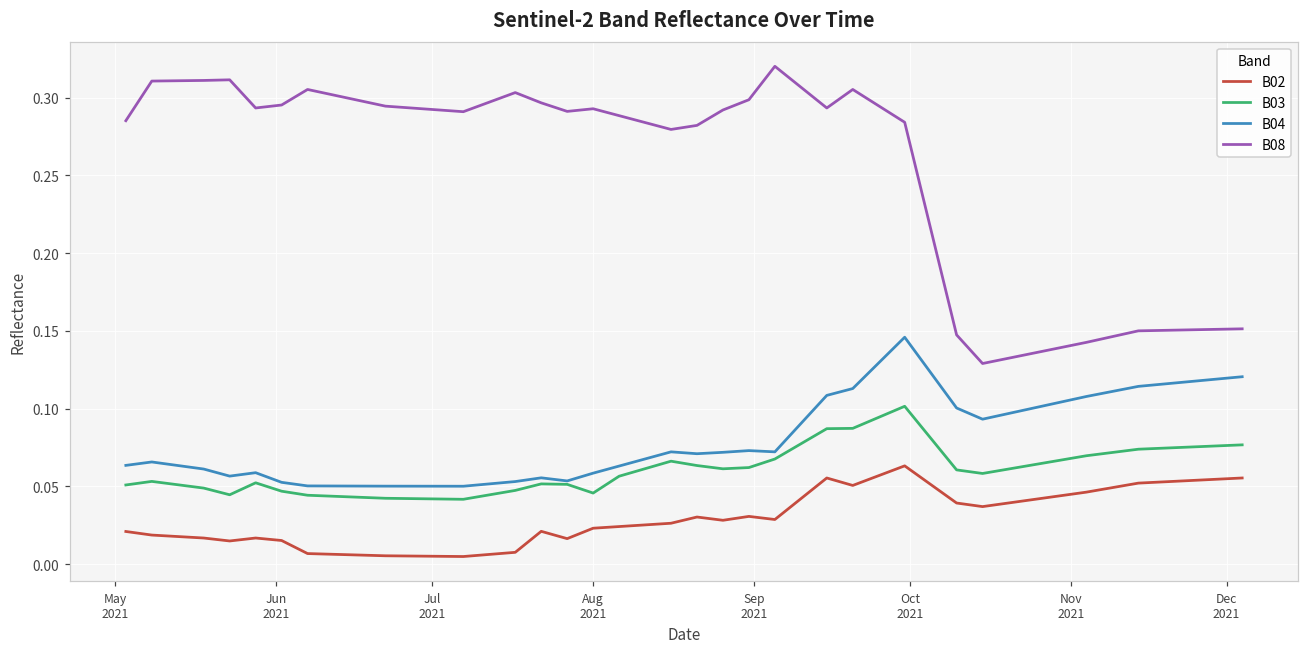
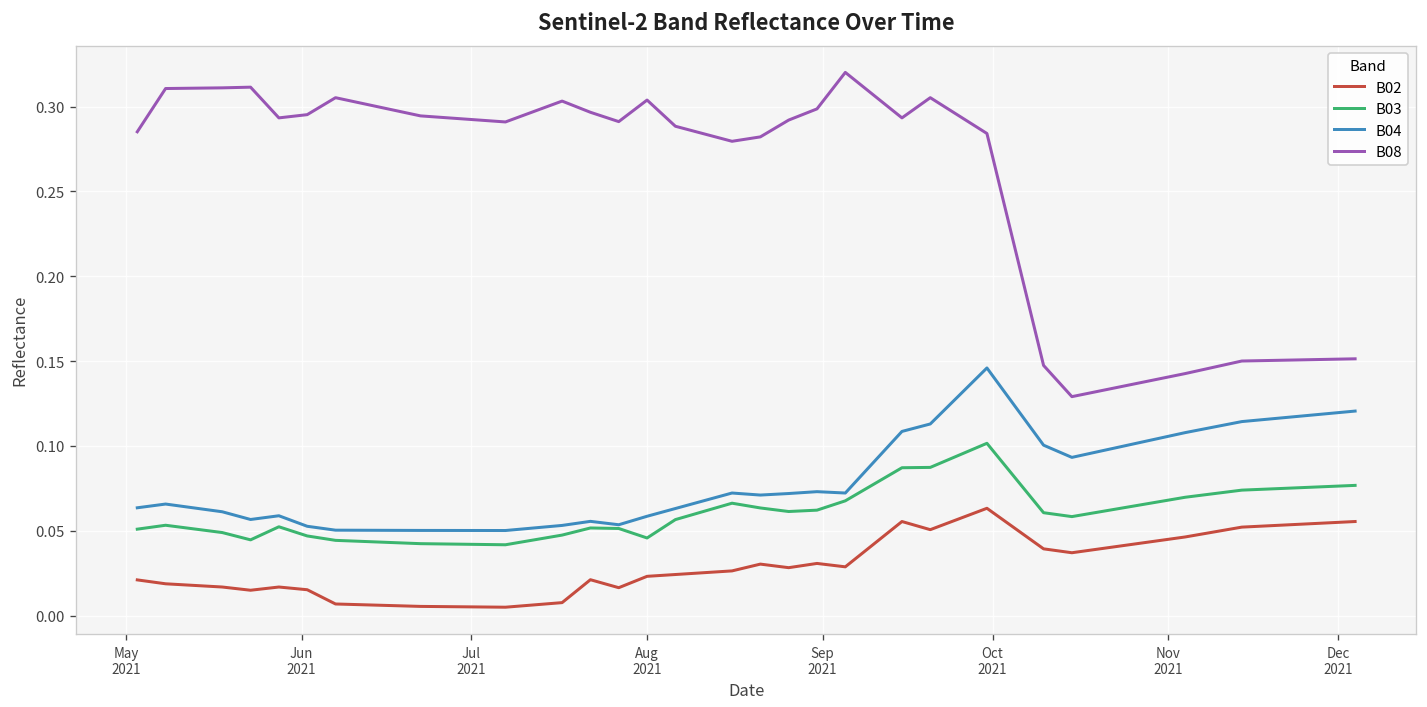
B08, Aug 2021: 0.293 -> 0.304
